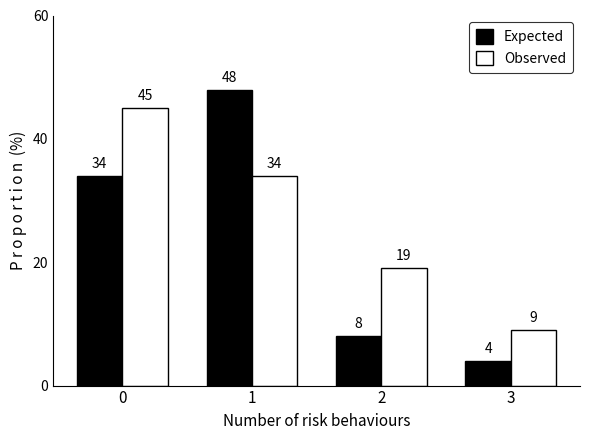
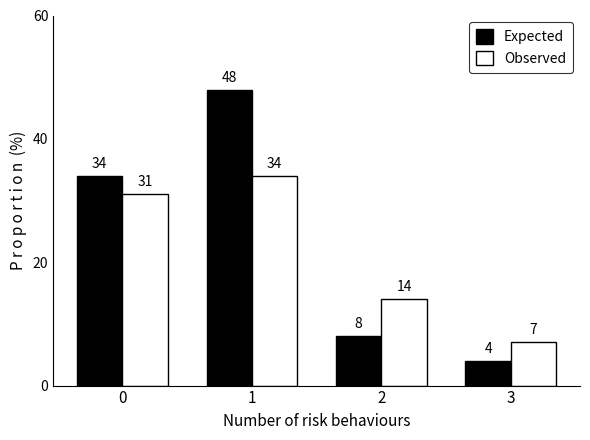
Observed, 0: 45 -> 31
Observed, 2: 19 -> 14
Observed, 3: 9 -> 7
